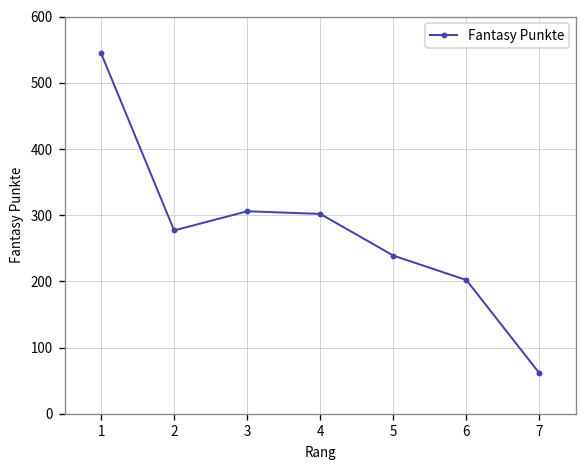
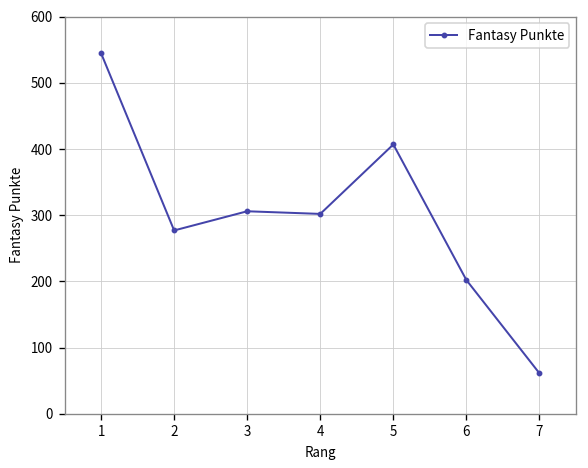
5: 240 -> 410
